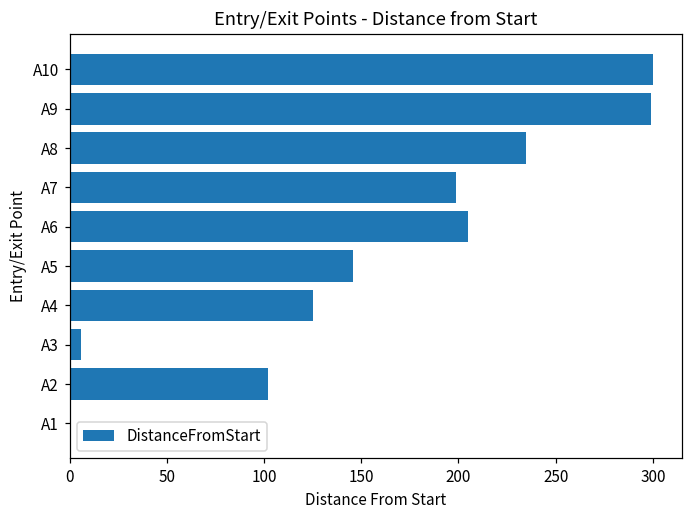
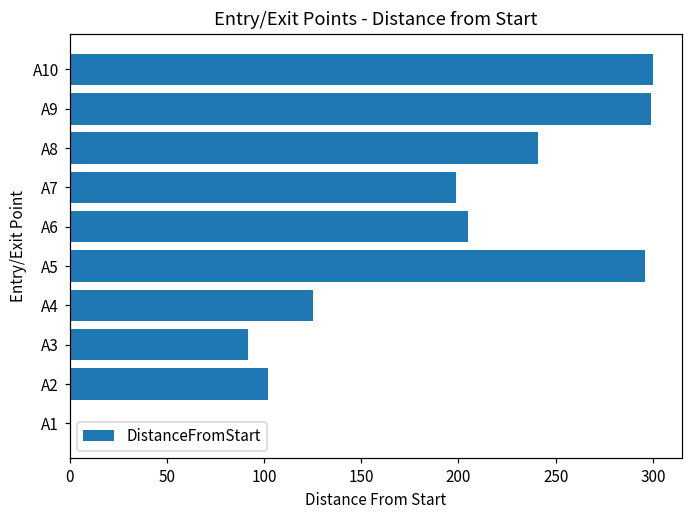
A8: 235 -> 241
A5: 146 -> 296
A3: 6 -> 92
